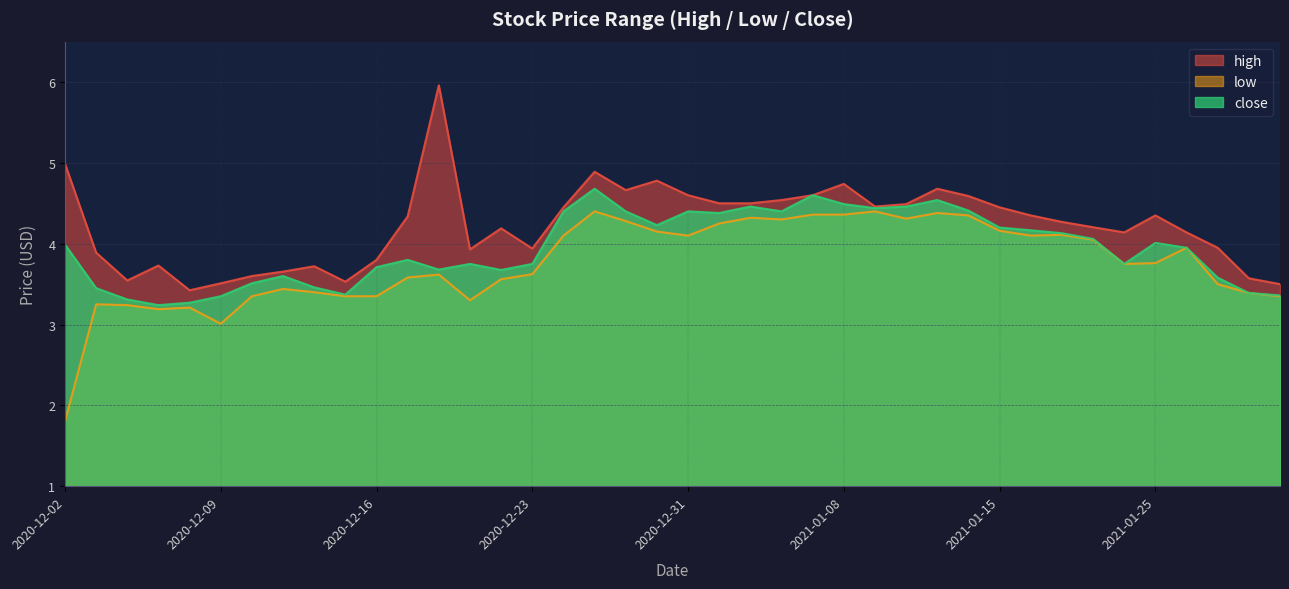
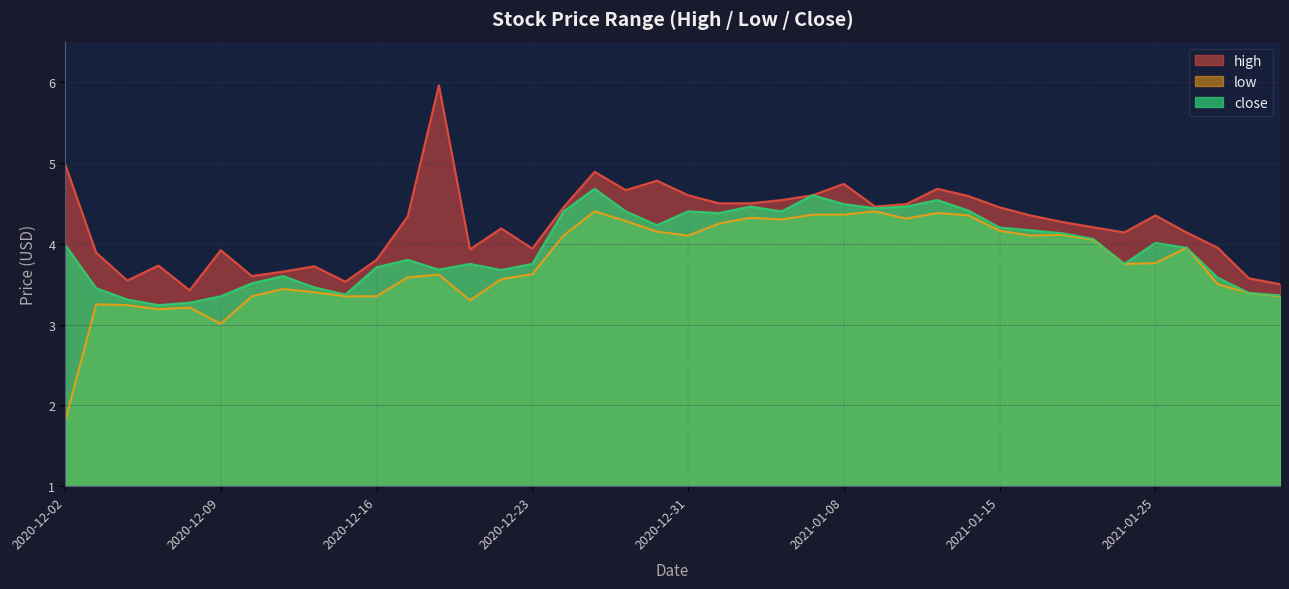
high, 2020-12-09: 3.5 -> 3.9
